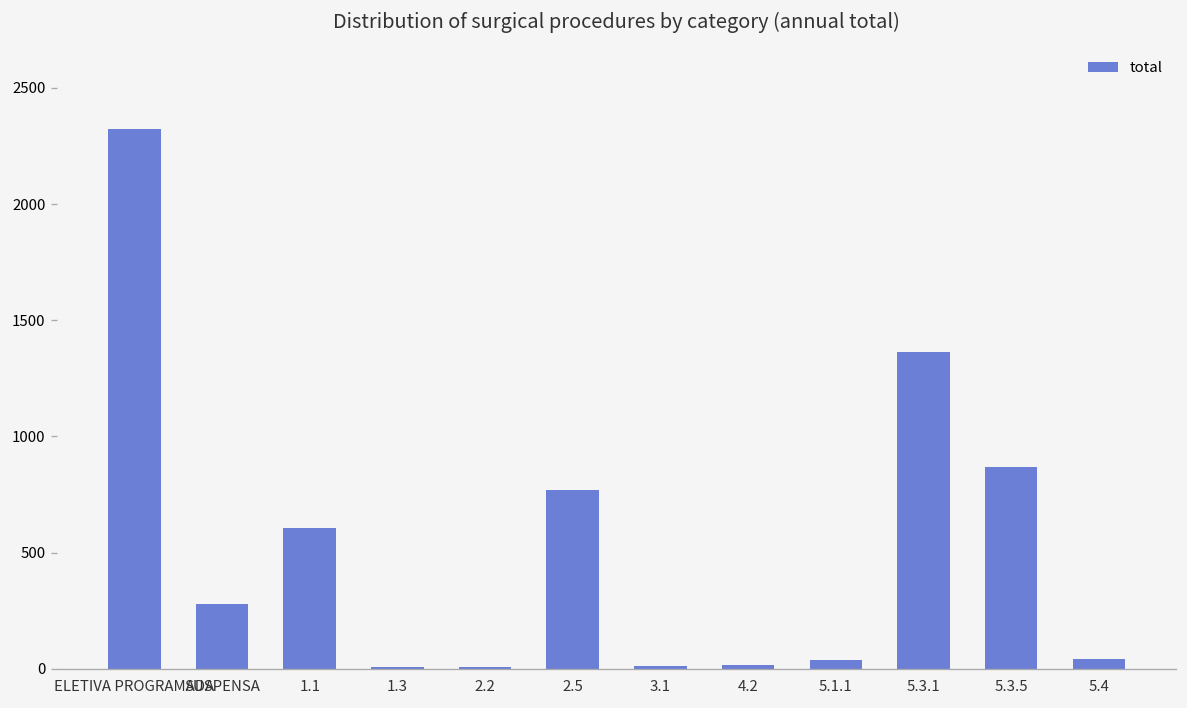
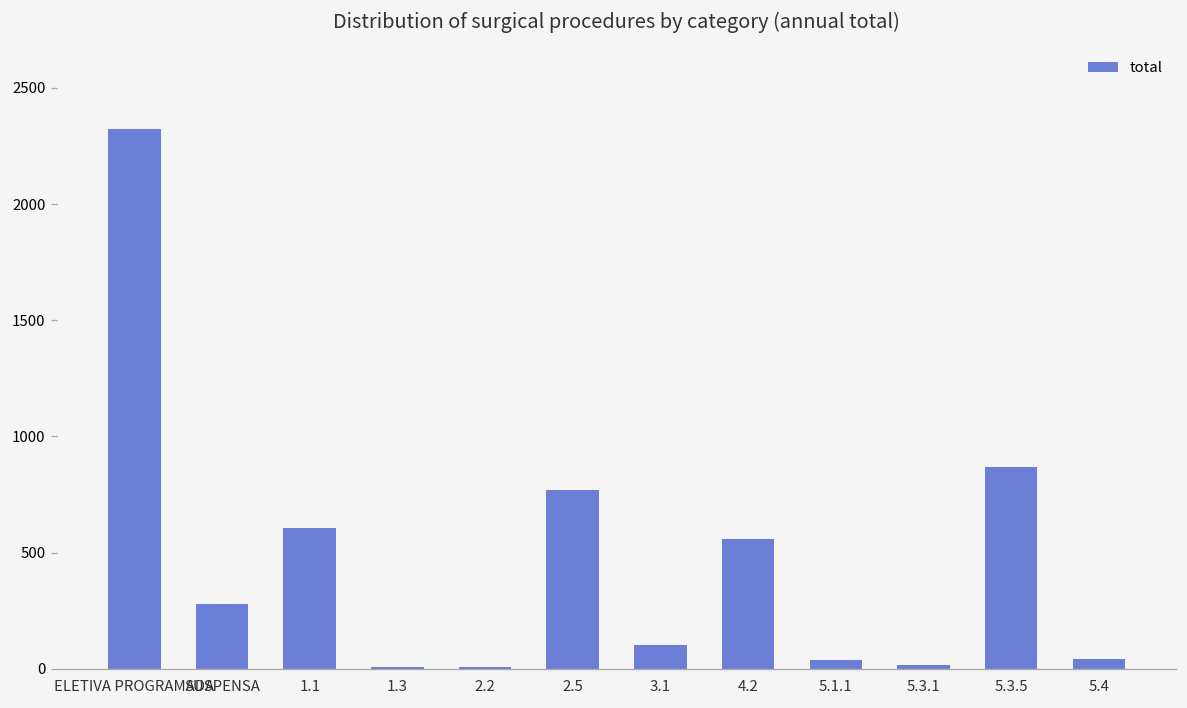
3.1: 10 -> 100
4.2: 20 -> 560
5.3.1: 1360 -> 20
